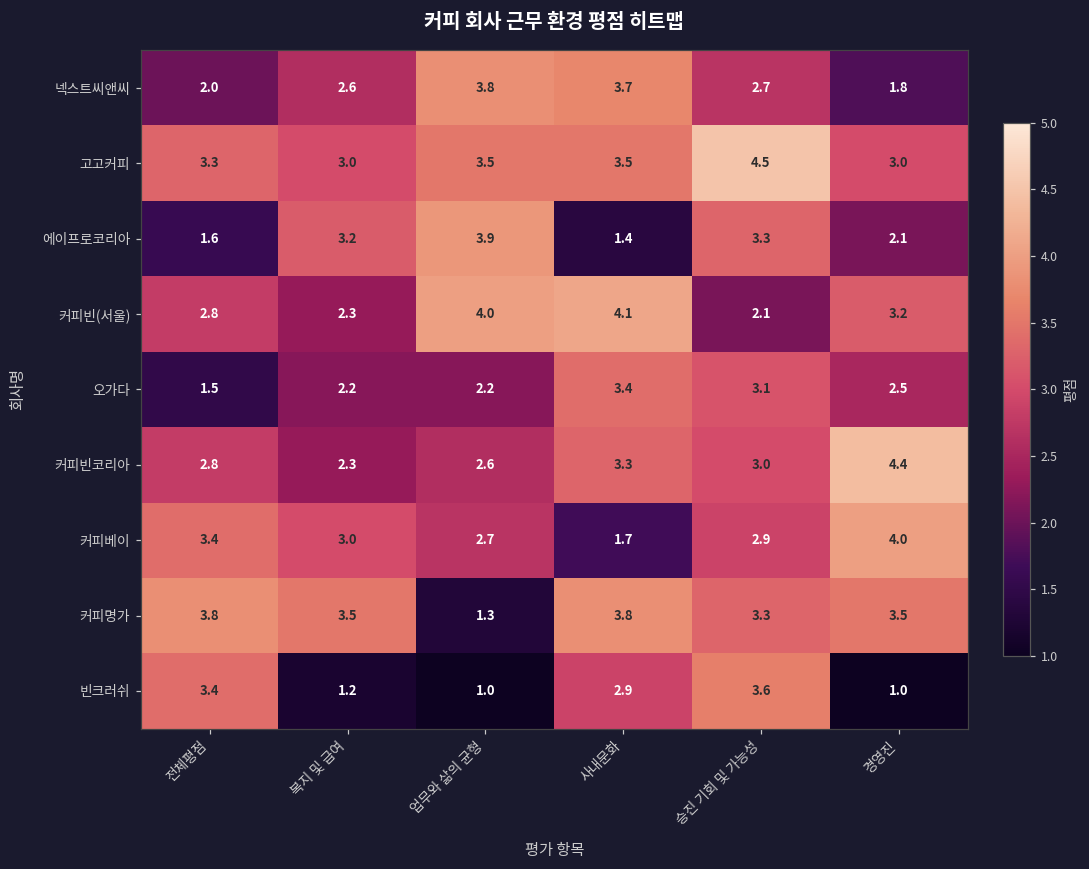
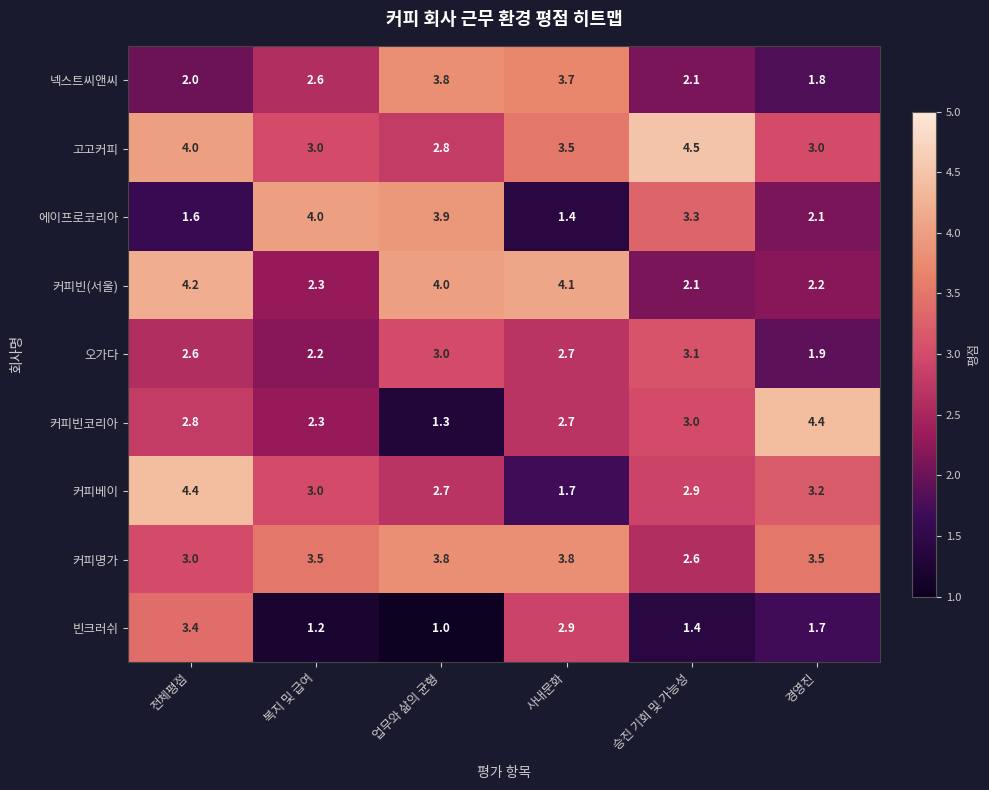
넥스트씨앤씨, 승진 기회 및 가능성: 2.7 -> 2.1
고고커피, 전체평점: 3.3 -> 4.0
고고커피, 업무와 삶의 균형: 3.5 -> 2.8
에이프로코리아, 복지 및 급여: 3.2 -> 4.0
커피빈(서울), 전체평점: 2.8 -> 4.2
커피빈(서울), 경영진: 3.2 -> 2.2
오가다, 전체평점: 1.5 -> 2.6
오가다, 업무와 삶의 균형: 2.2 -> 3.0
오가다, 사내문화: 3.4 -> 2.7
오가다, 경영진: 2.5 -> 1.9
커피빈코리아, 업무와 삶의 균형: 2.6 -> 1.3
커피빈코리아, 사내문화: 3.3 -> 2.7
커피베이, 전체평점: 3.4 -> 4.4
커피베이, 경영진: 4.0 -> 3.2
커피명가, 전체평점: 3.8 -> 3.0
커피명가, 업무와 삶의 균형: 1.3 -> 3.8
커피명가, 승진 기회 및 가능성: 3.3 -> 2.6
빈크러쉬, 승진 기회 및 가능성: 3.6 -> 1.4
빈크러쉬, 경영진: 1.0 -> 1.7
